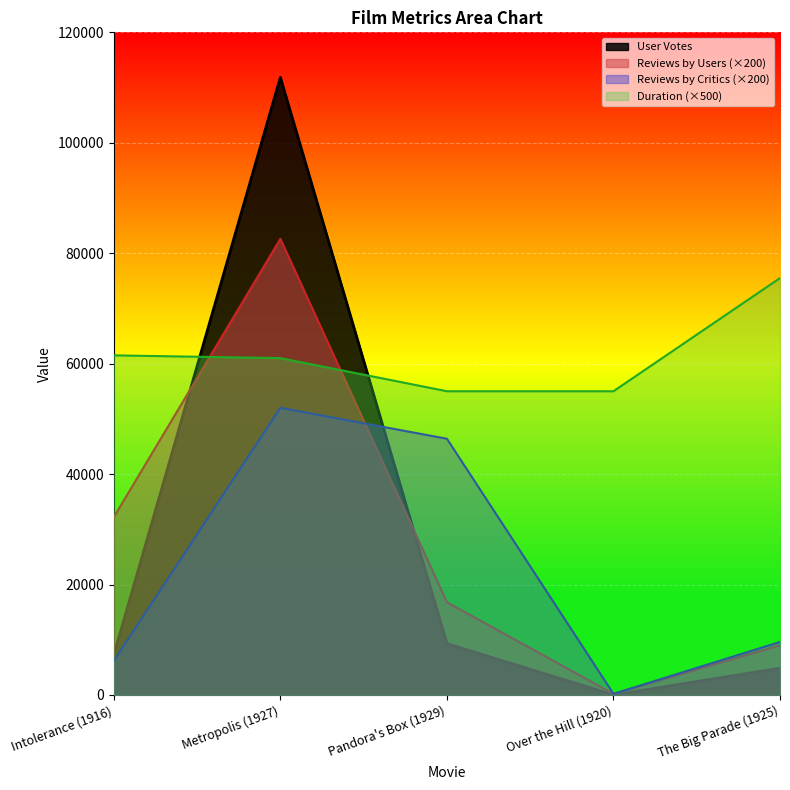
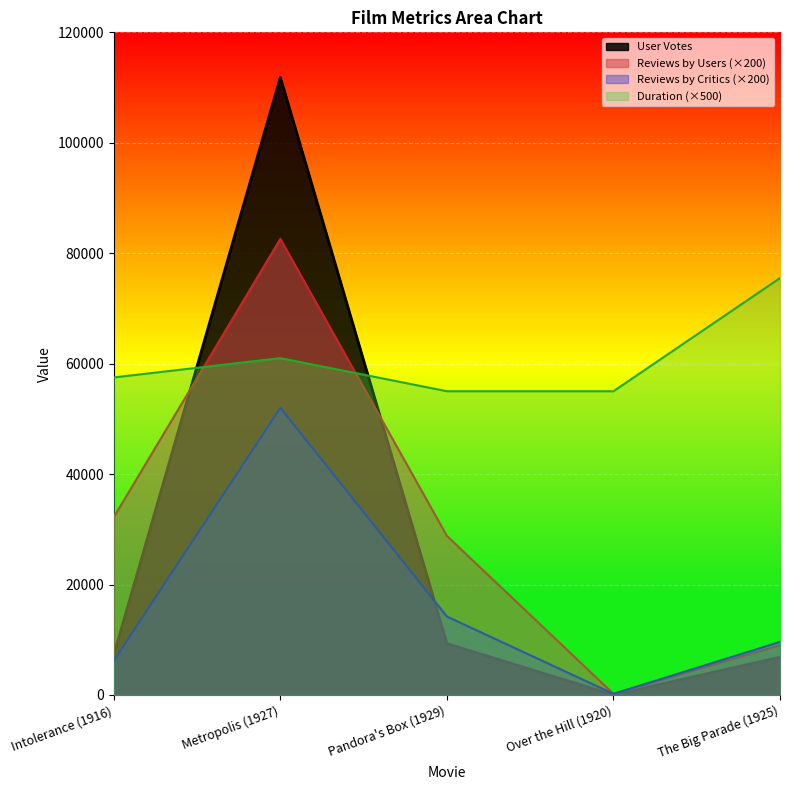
Duration (×500), Intolerance (1916): 62000 -> 58000
Reviews by Users (×200), Pandora's Box (1929): 17000 -> 29000
Reviews by Critics (×200), Pandora's Box (1929): 46000 -> 14000
User Votes, The Big Parade (1925): 5000 -> 7000
